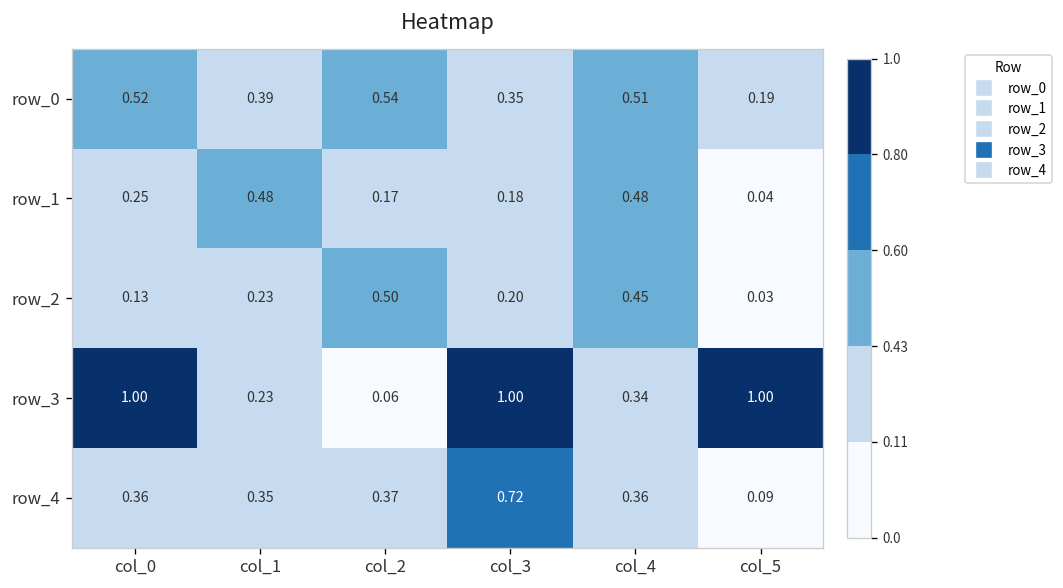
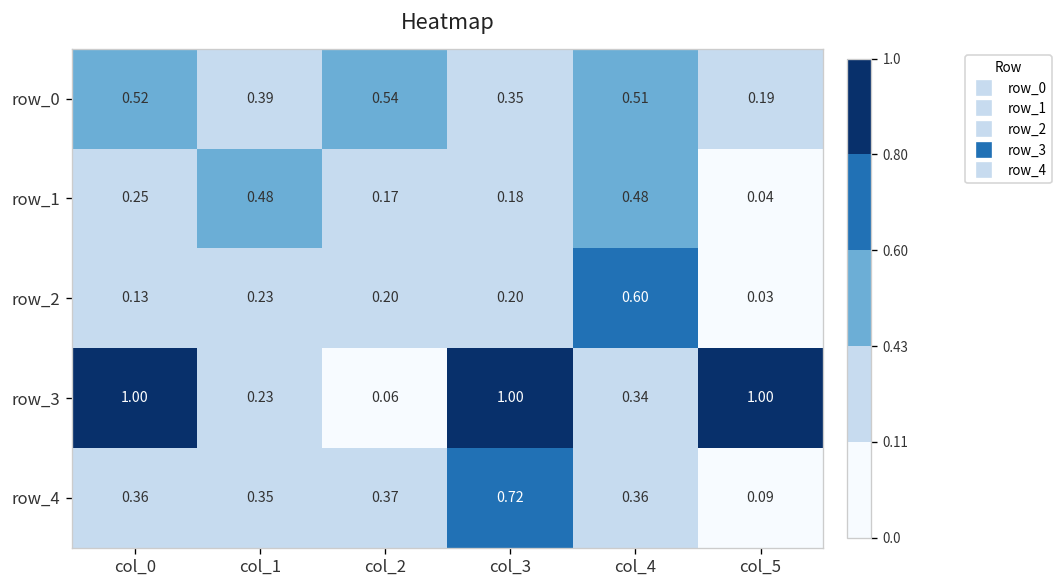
row_2, col_2: 0.50 -> 0.20
row_2, col_4: 0.45 -> 0.60
